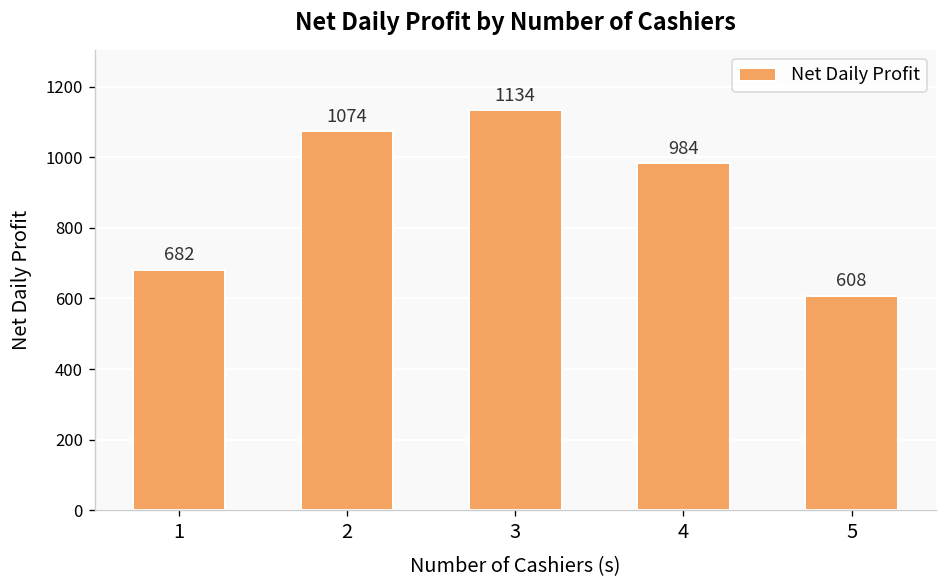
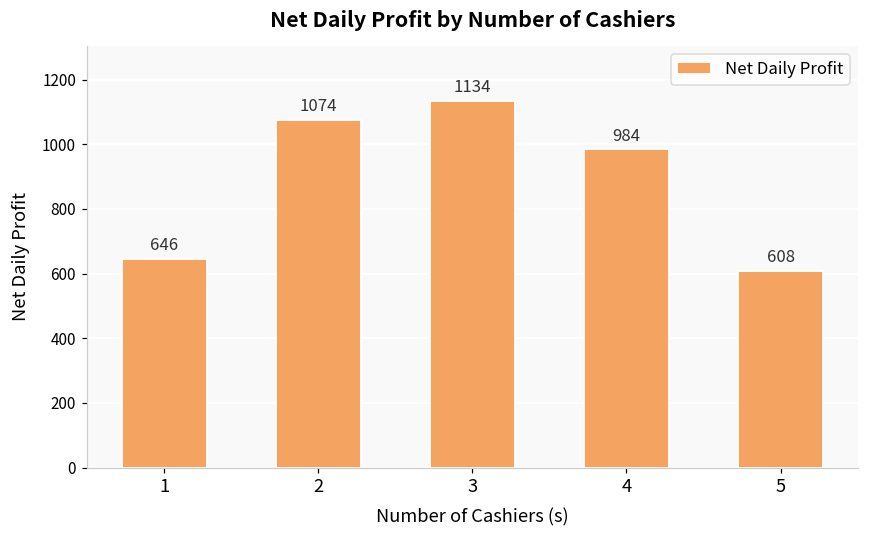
1: 682 -> 646
